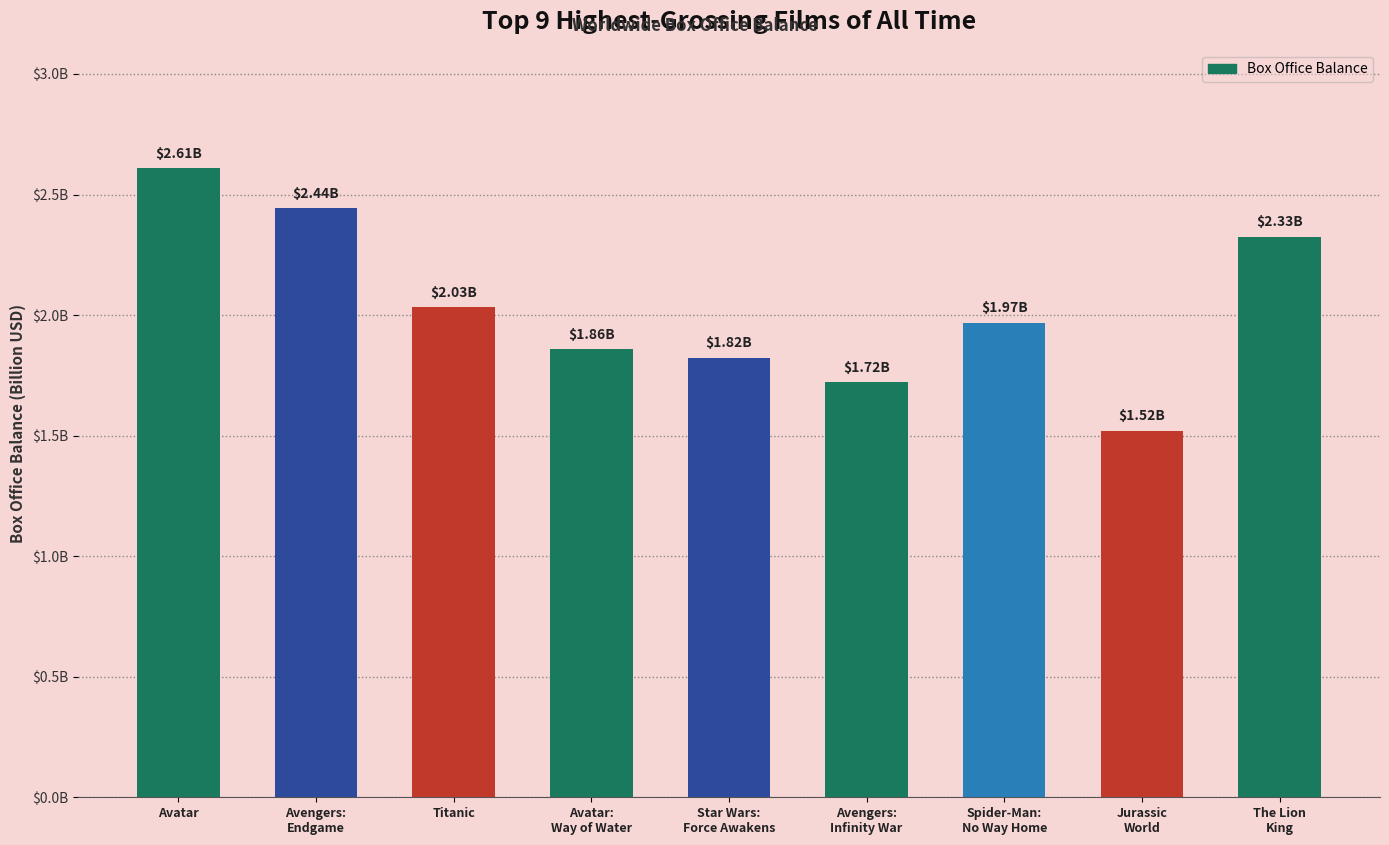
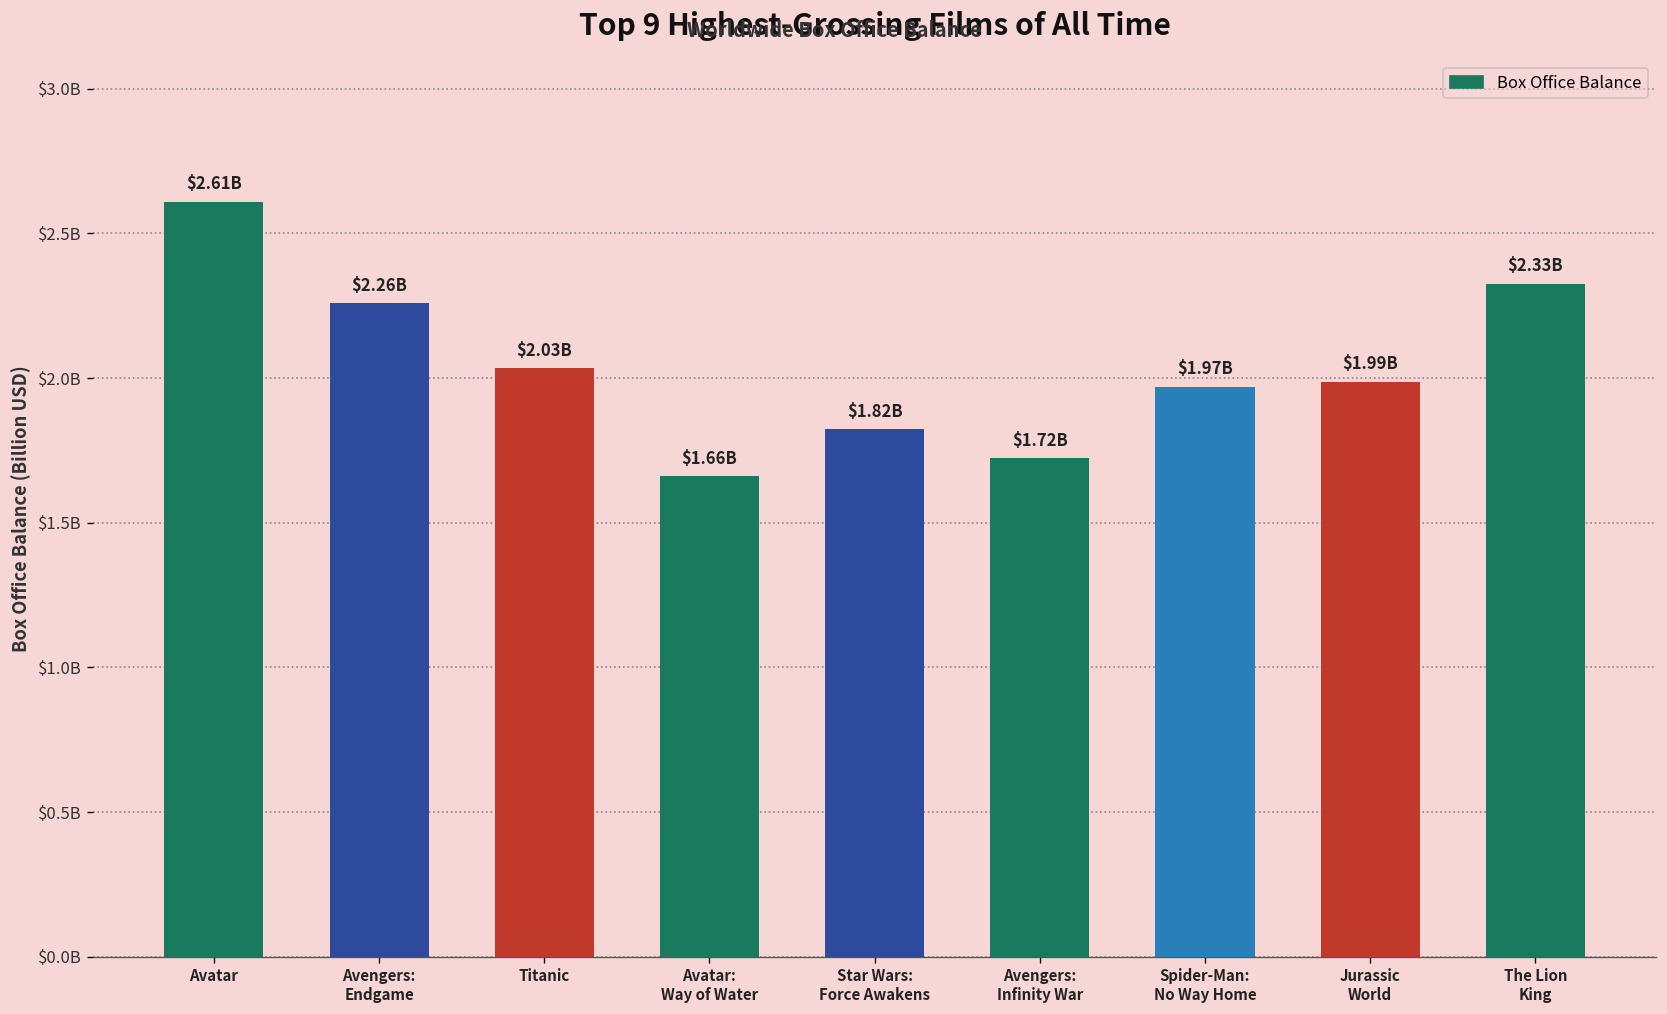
Avengers: Endgame: $2.44B -> $2.26B
Avatar: Way of Water: $1.86B -> $1.66B
Jurassic World: $1.52B -> $1.99B
